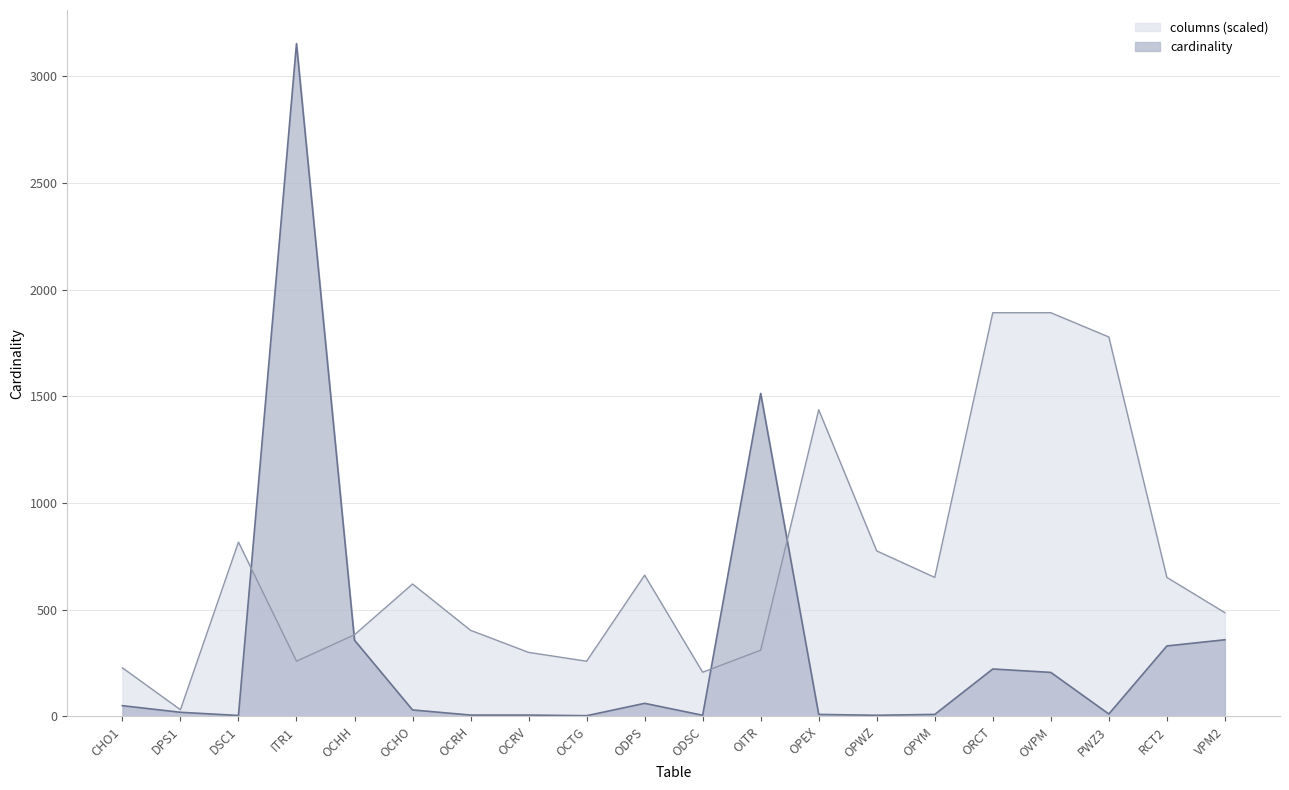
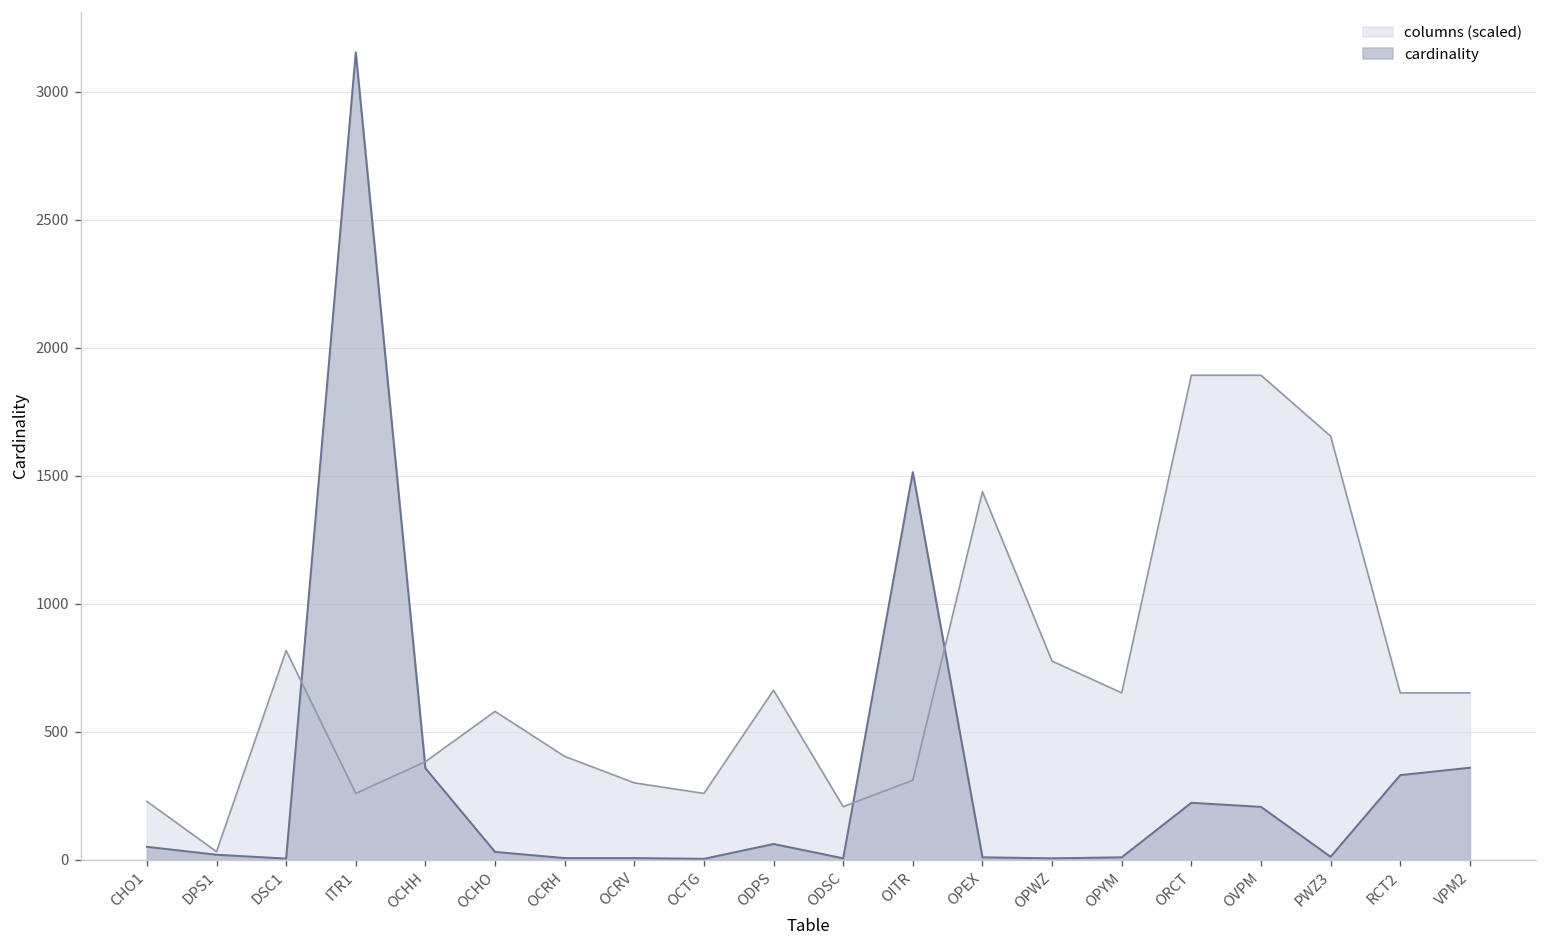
columns (scaled), OCHO: 620 -> 580
columns (scaled), PWZ3: 1780 -> 1650
columns (scaled), VPM2: 490 -> 650
